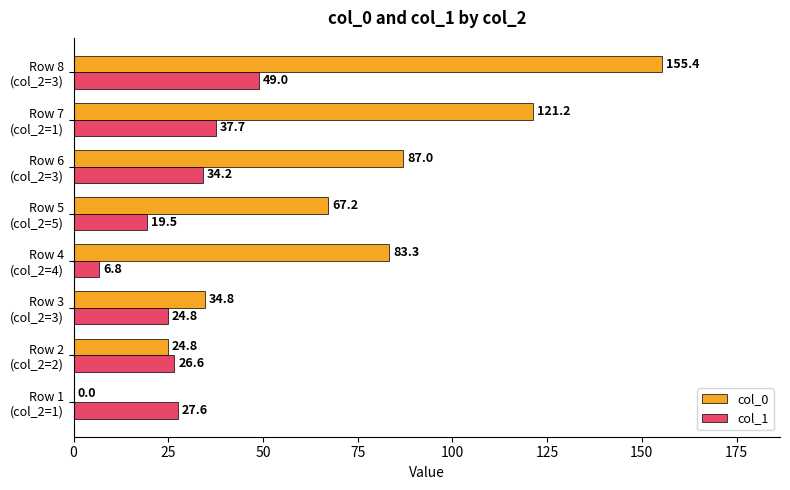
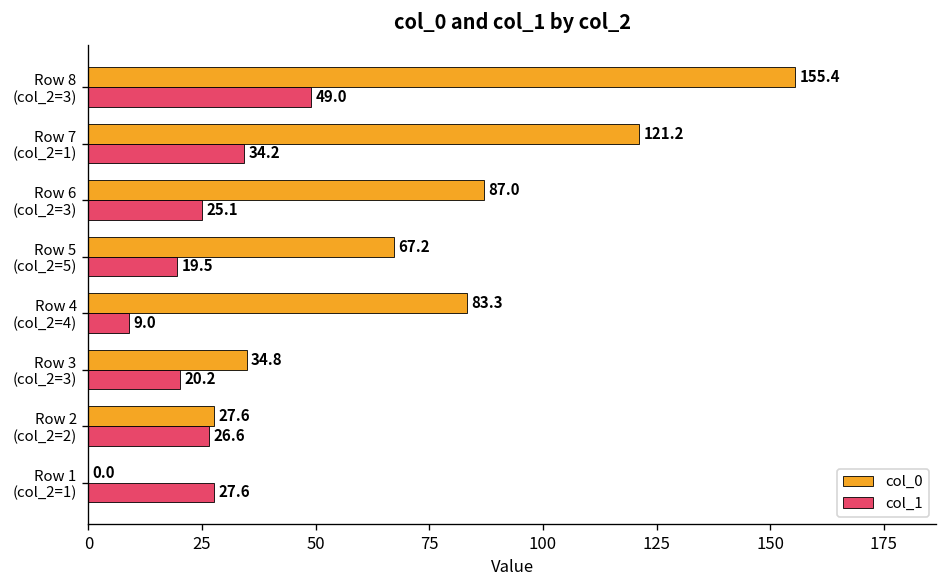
col_1, Row 7 (col_2=1): 37.7 -> 34.2
col_1, Row 6 (col_2=3): 34.2 -> 25.1
col_1, Row 4 (col_2=4): 6.8 -> 9.0
col_1, Row 3 (col_2=3): 24.8 -> 20.2
col_0, Row 2 (col_2=2): 24.8 -> 27.6
